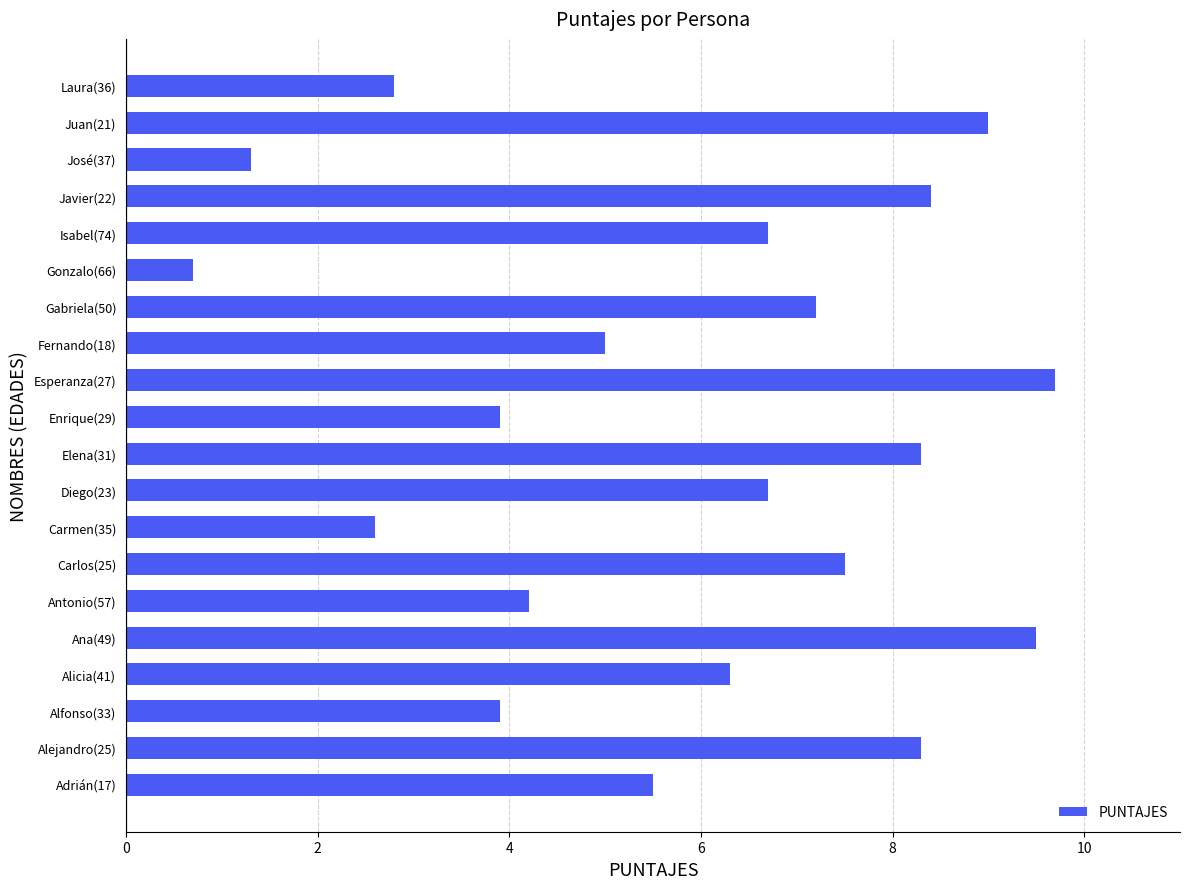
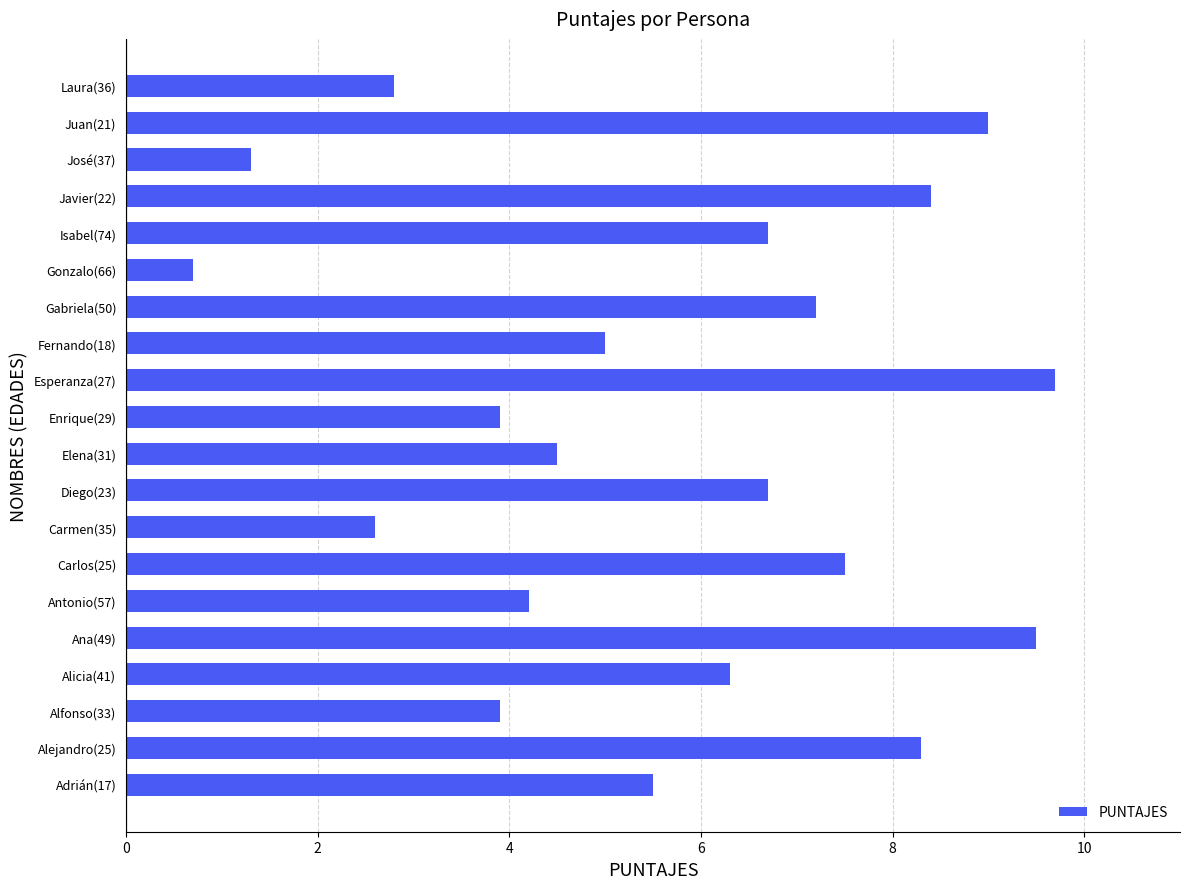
Elena(31): 8.3 -> 4.5
